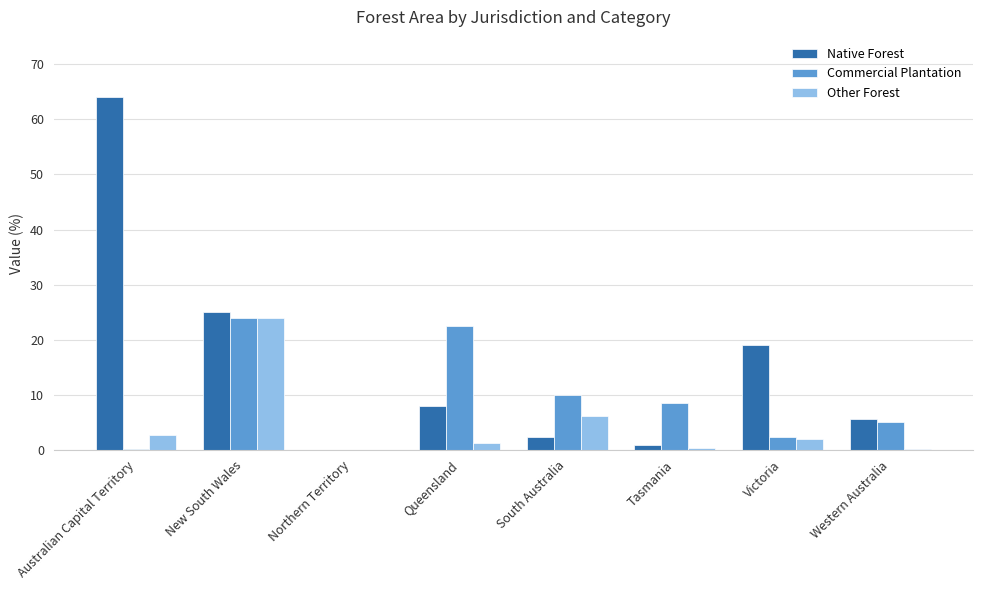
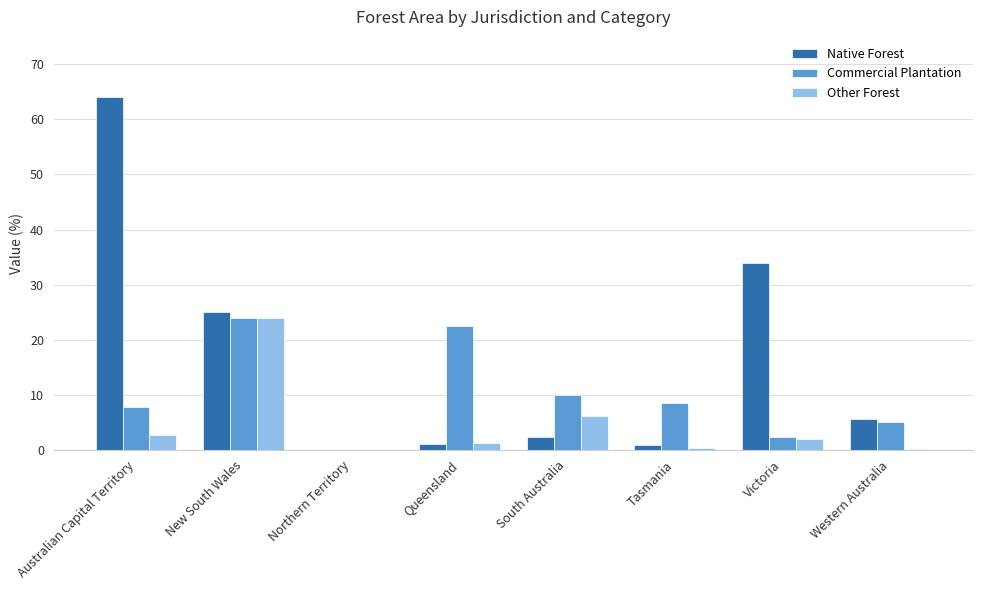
Commercial Plantation, Australian Capital Territory: 0 -> 8
Native Forest, Queensland: 8 -> 1
Native Forest, Victoria: 19 -> 34
